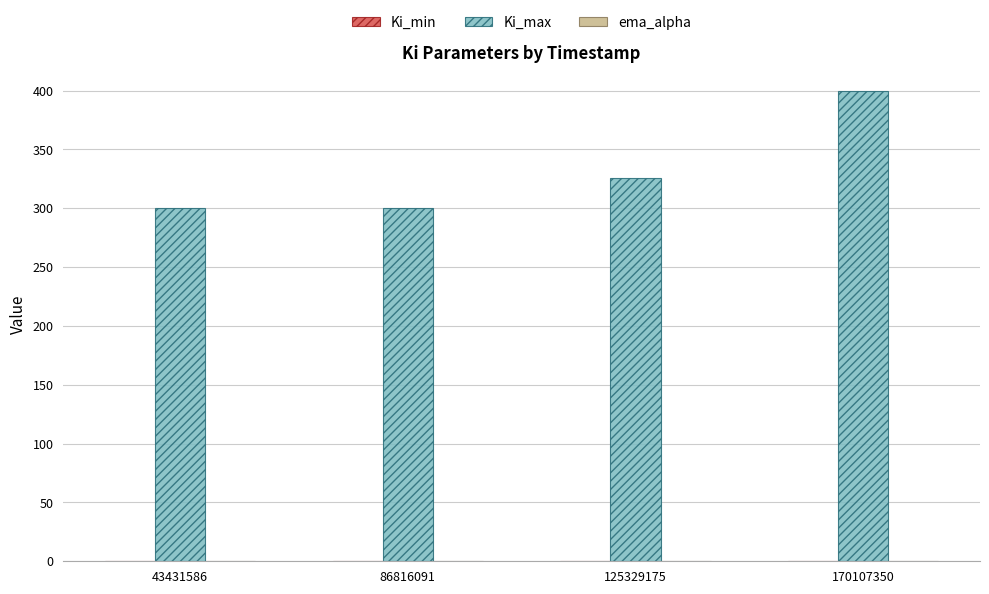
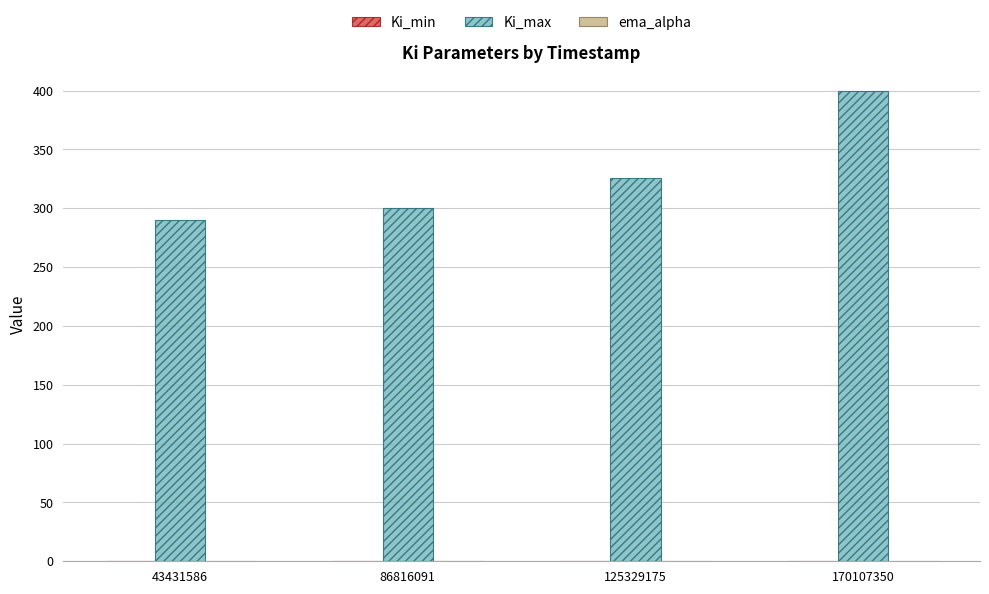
Ki_max, 43431586: 300 -> 290
